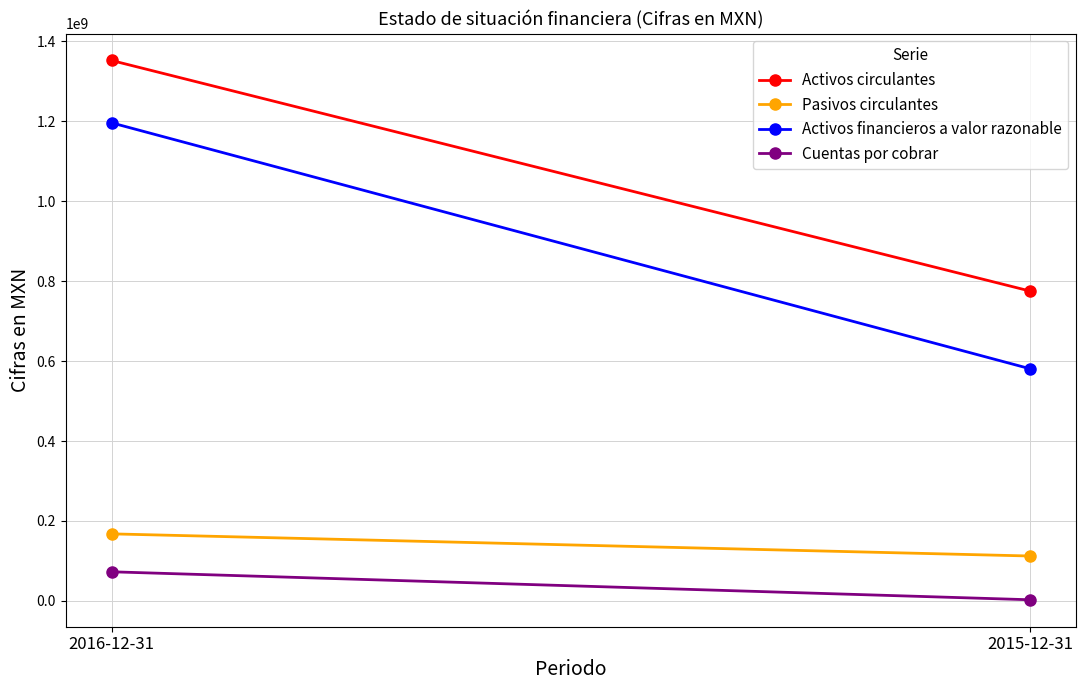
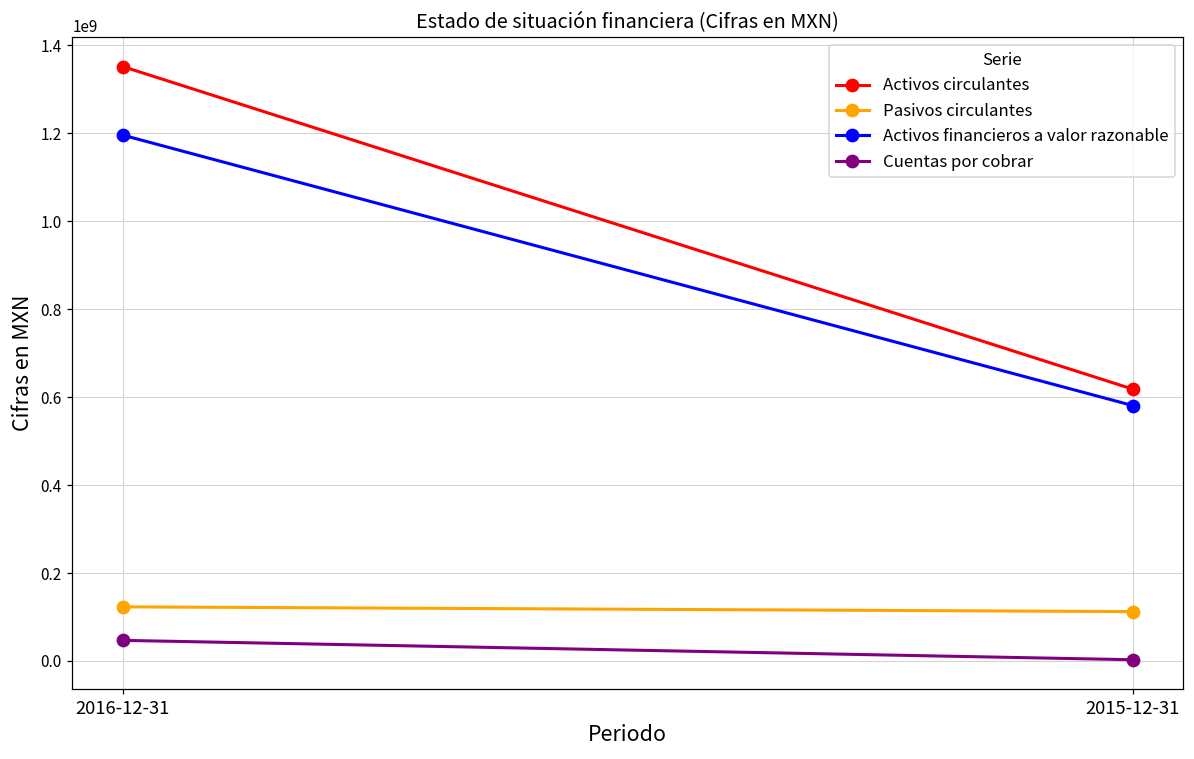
Pasivos circulantes, 2016-12-31: 170000000 -> 120000000
Cuentas por cobrar, 2016-12-31: 70000000 -> 50000000
Activos circulantes, 2015-12-31: 780000000 -> 620000000
